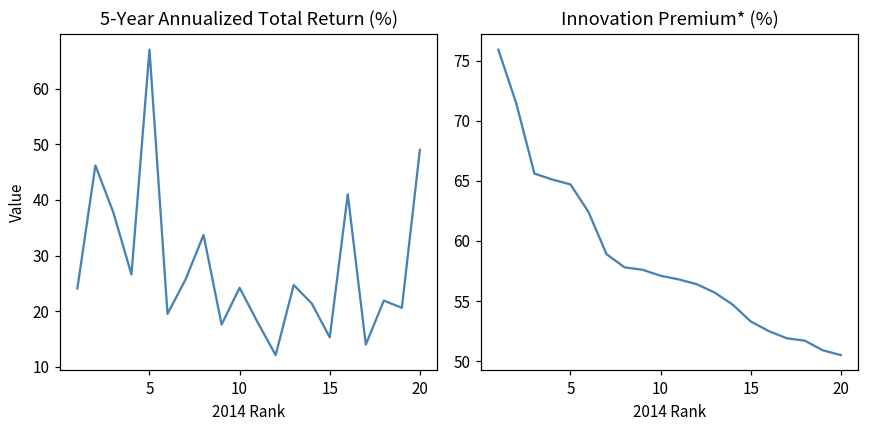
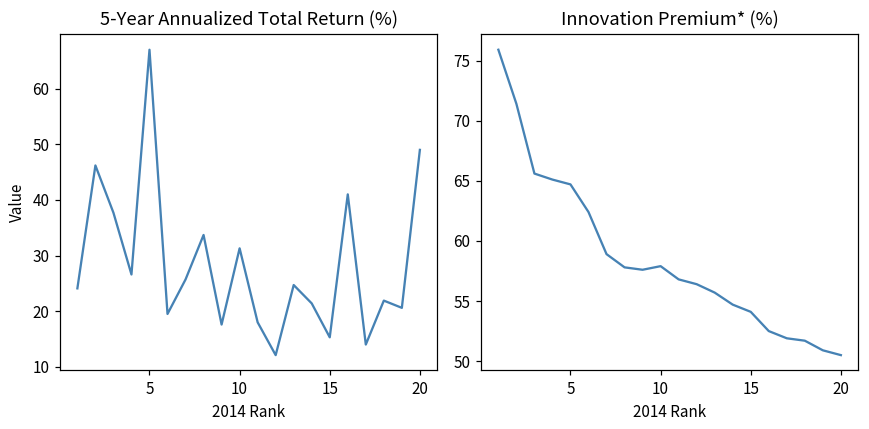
5-Year Annualized Total Return (%), 10: 24 -> 31
Innovation Premium* (%), 10: 57.1 -> 57.9
Innovation Premium* (%), 15: 53.3 -> 54.1
